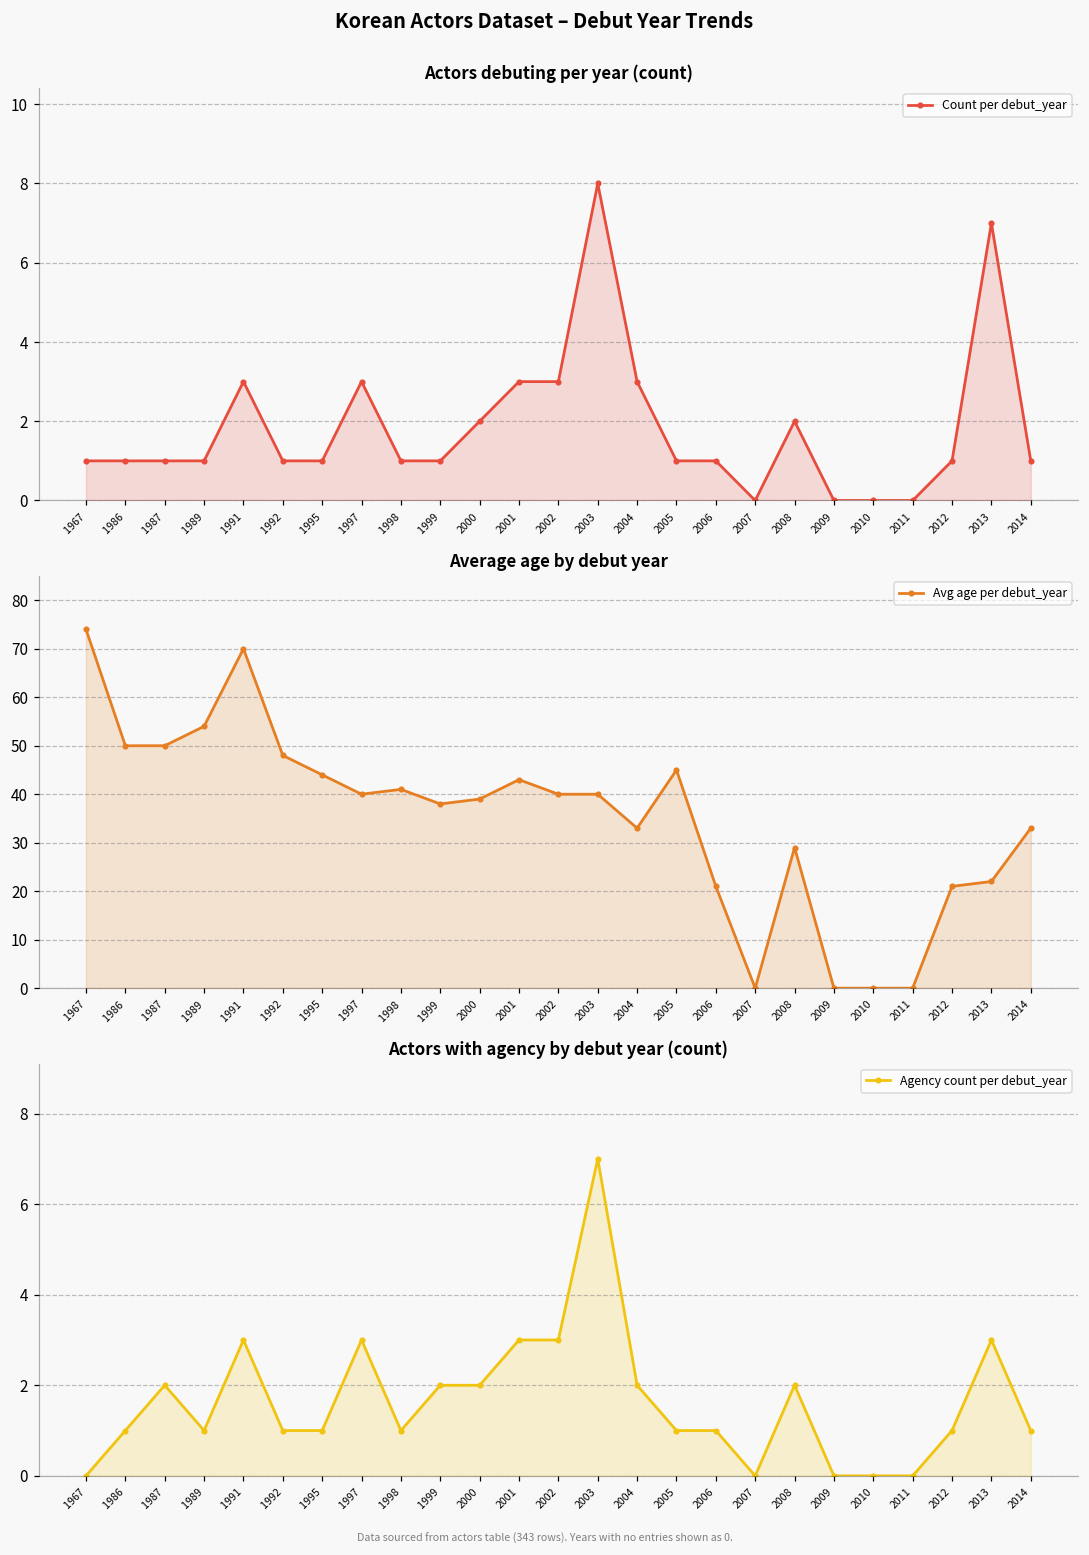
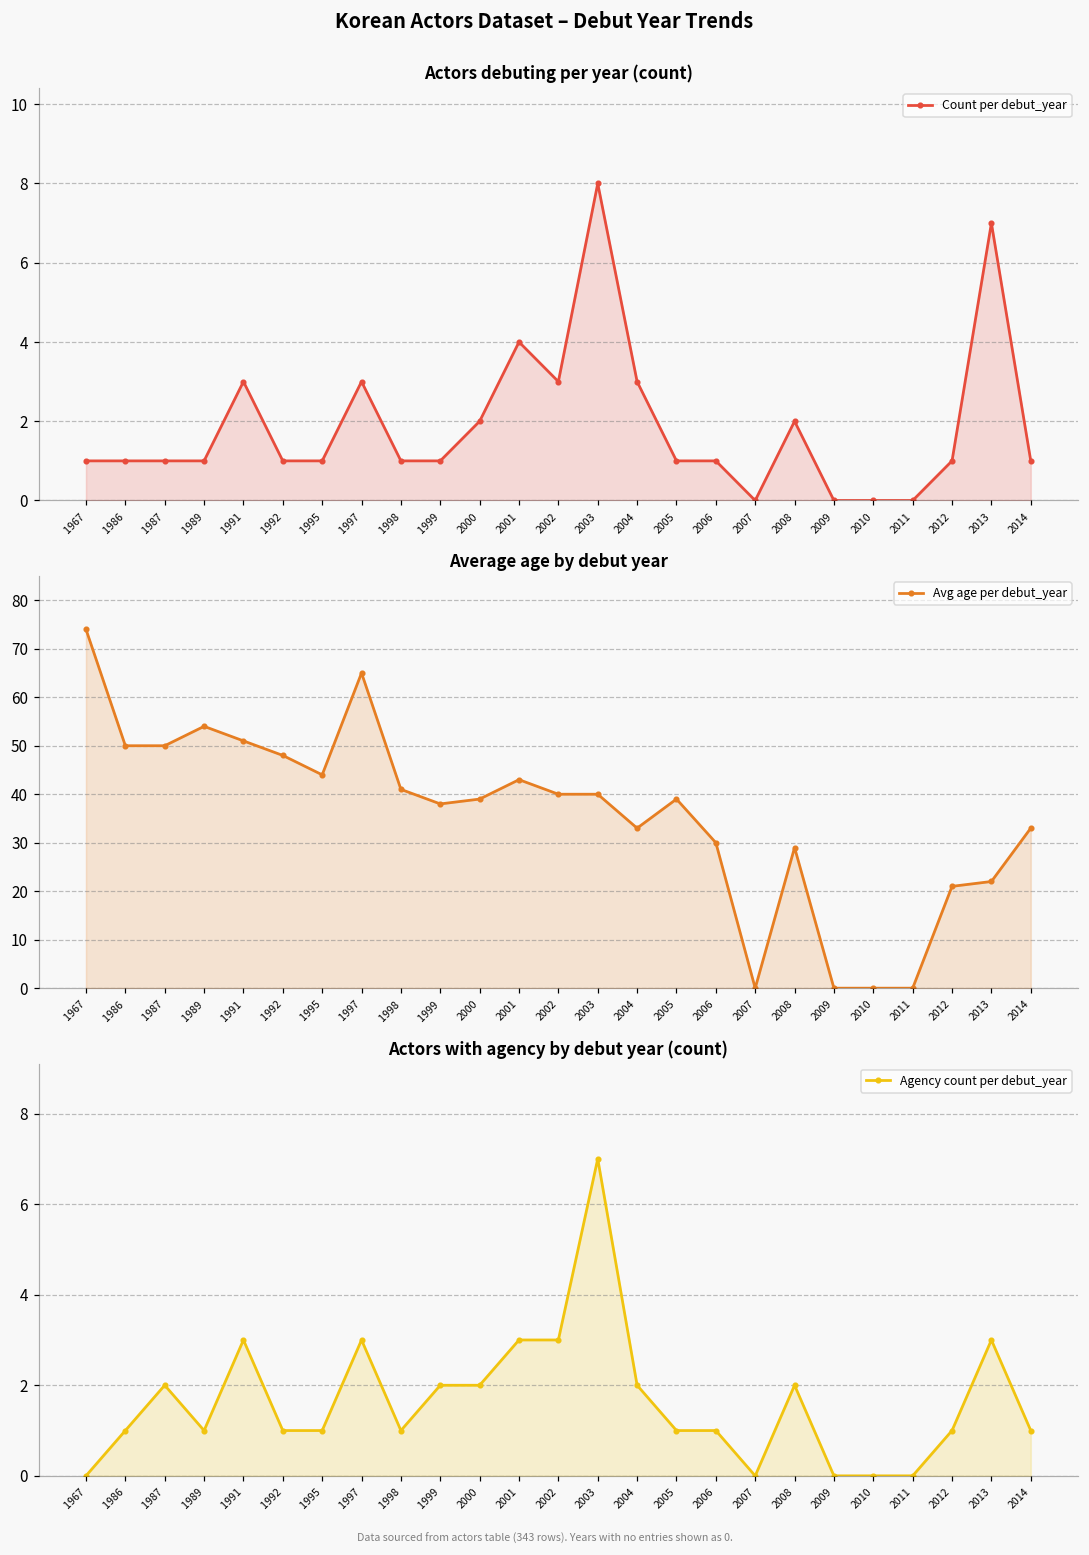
Actors debuting per year (count), 2001: 3 -> 4
Average age by debut year, 1991: 70 -> 51
Average age by debut year, 1997: 40 -> 65
Average age by debut year, 2005: 45 -> 39
Average age by debut year, 2006: 21 -> 30
